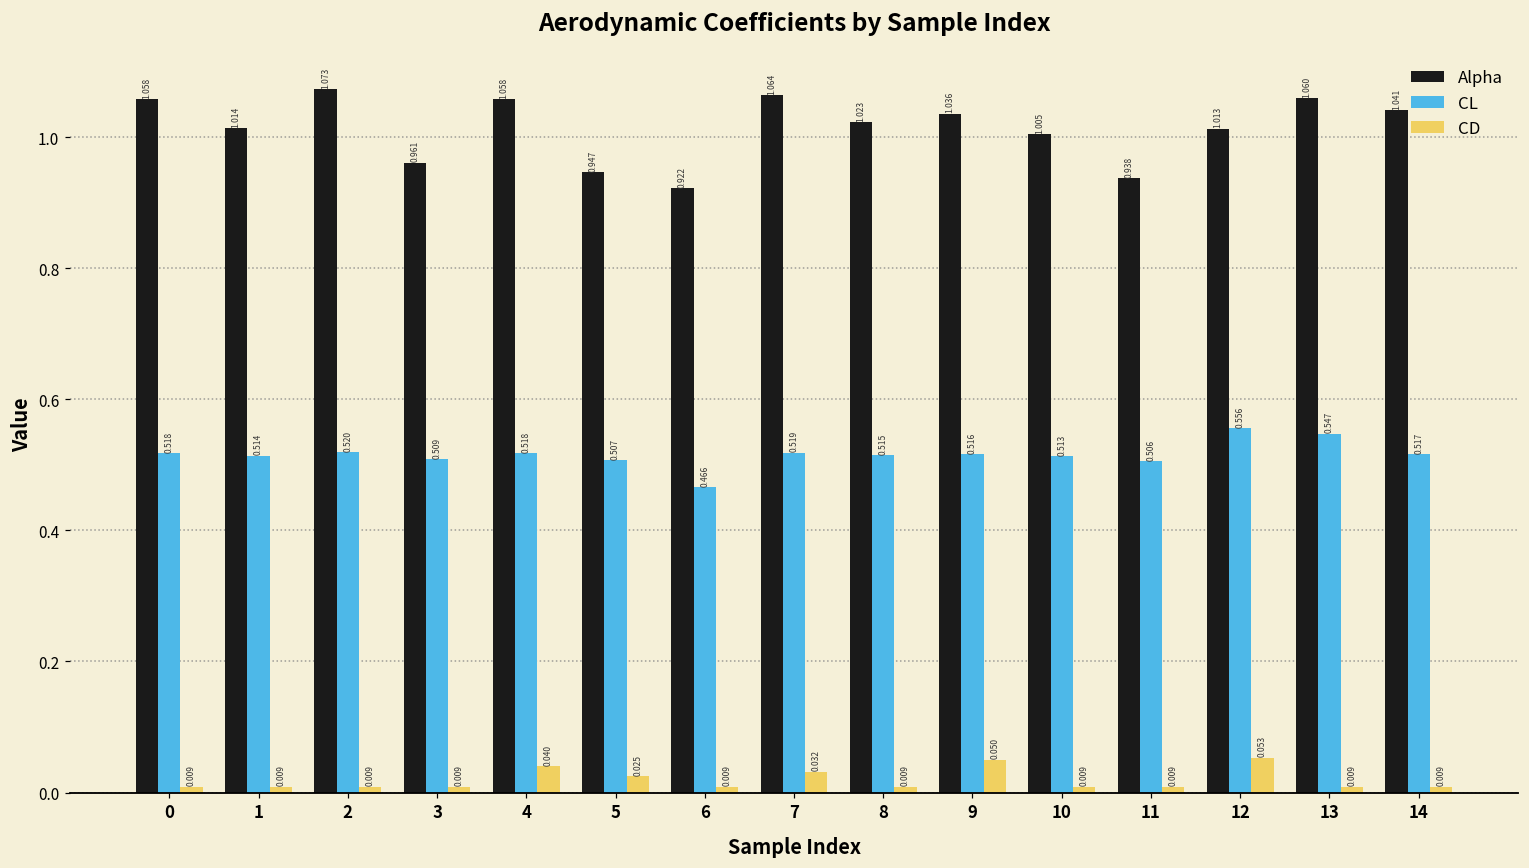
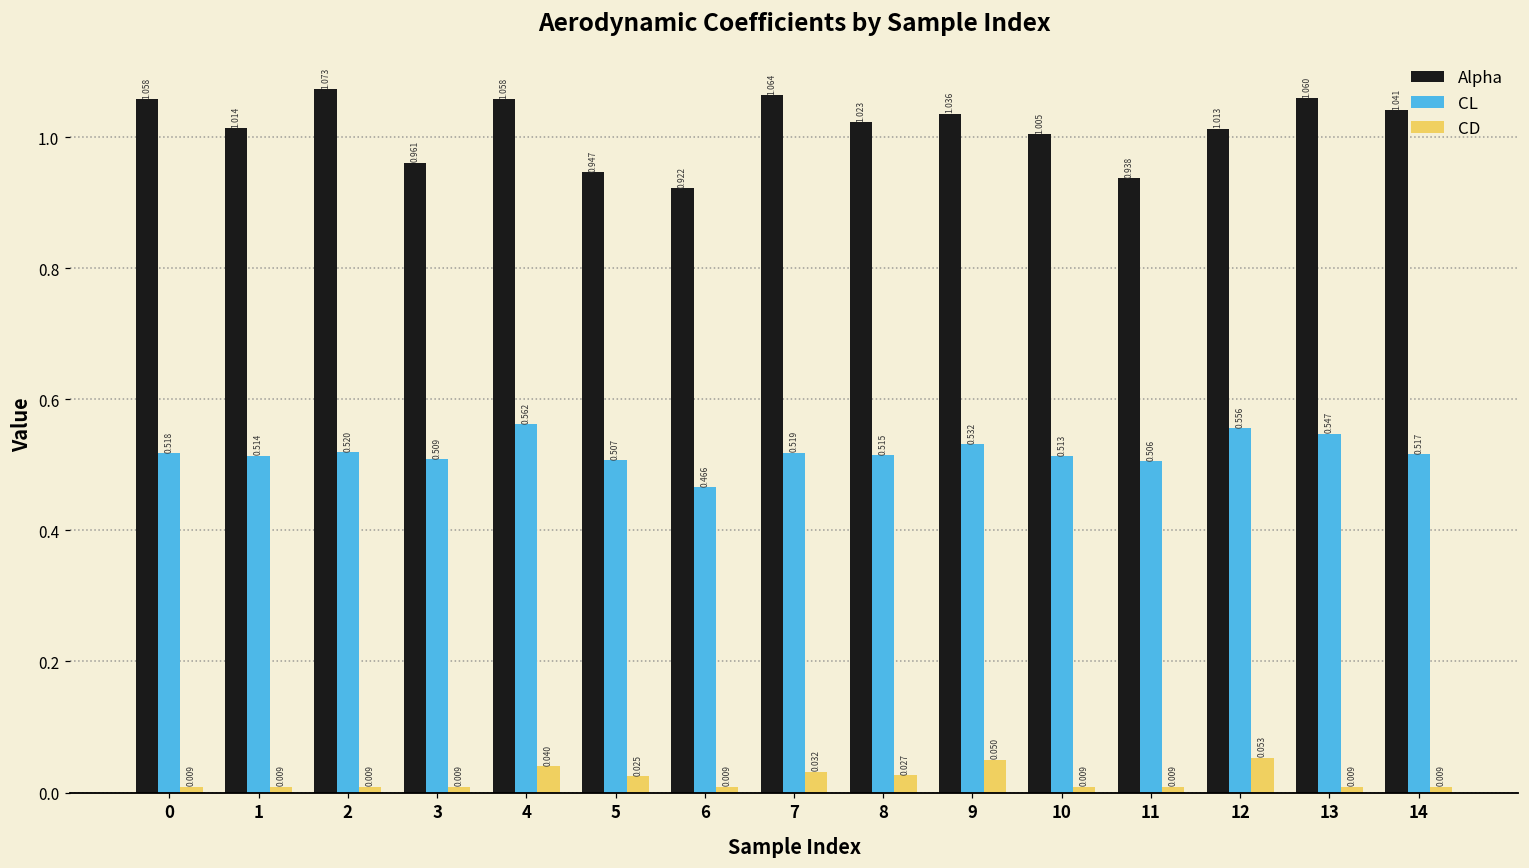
CL, 4: 0.518 -> 0.562
CD, 8: 0.009 -> 0.027
CL, 9: 0.516 -> 0.532
